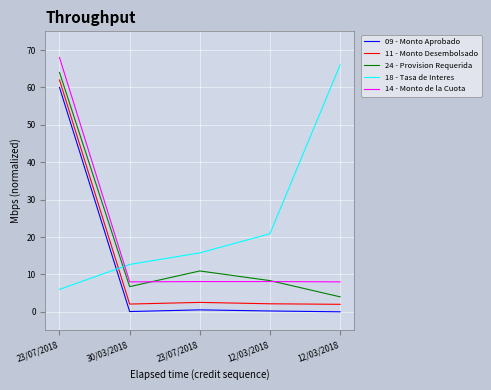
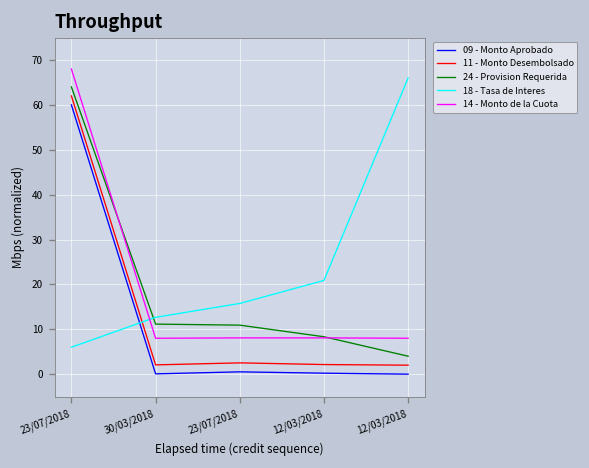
24 - Provision Requerida, 30/03/2018: 7 -> 11
